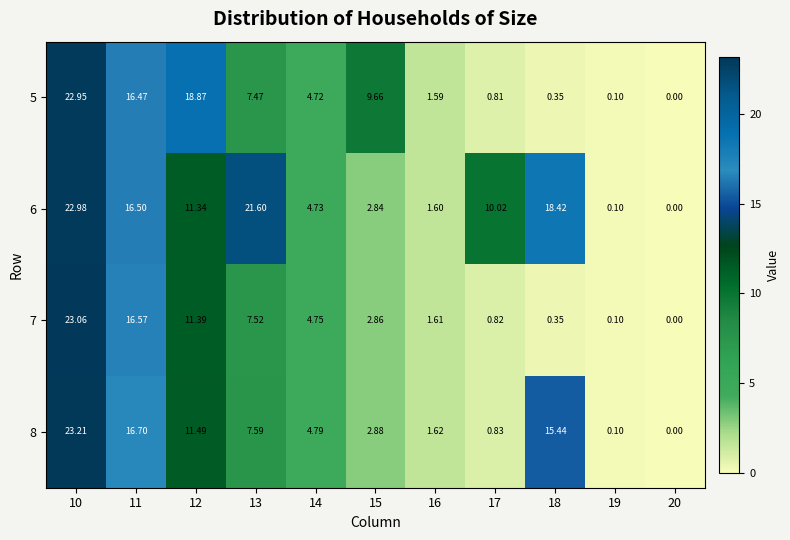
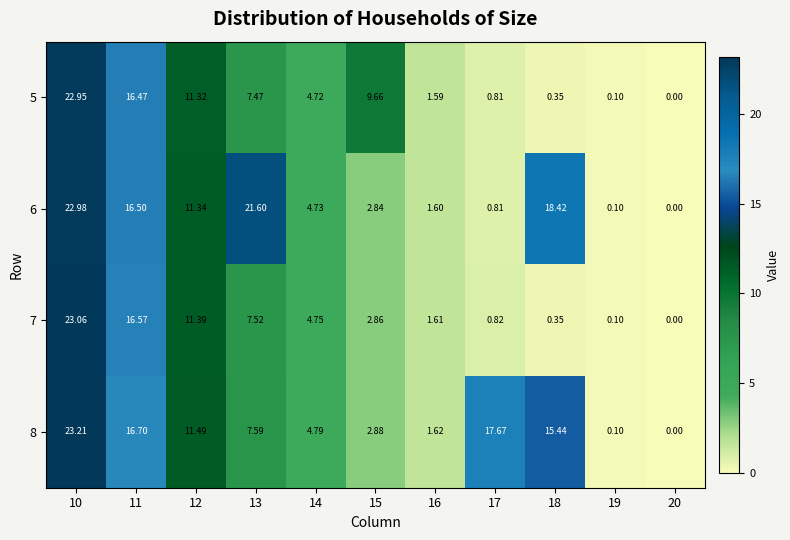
5, 12: 18.87 -> 11.32
6, 17: 10.02 -> 0.81
8, 17: 0.83 -> 17.67
